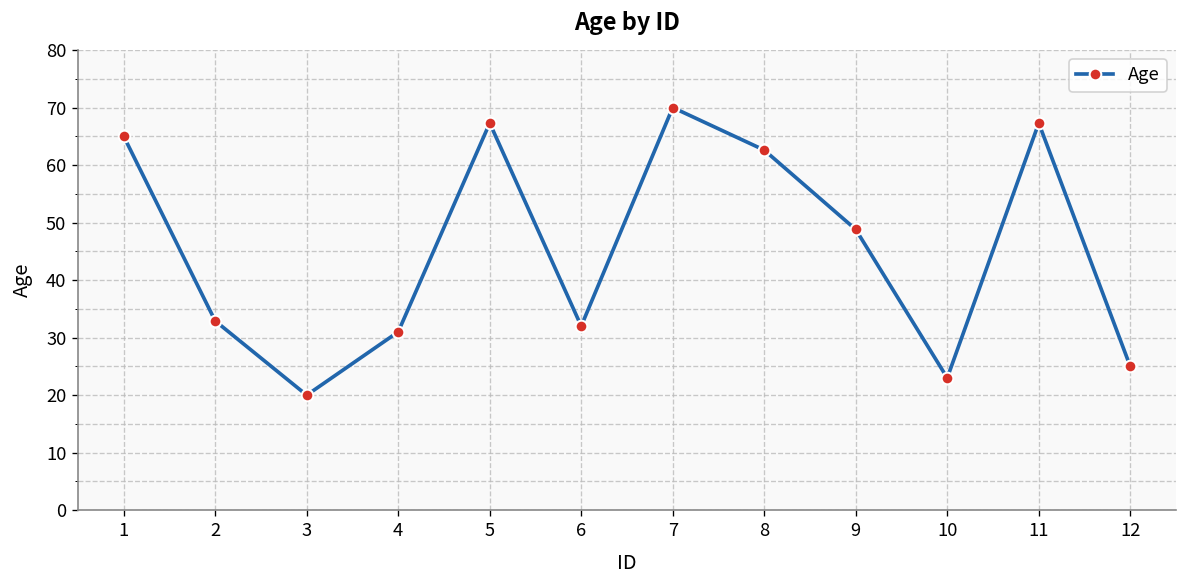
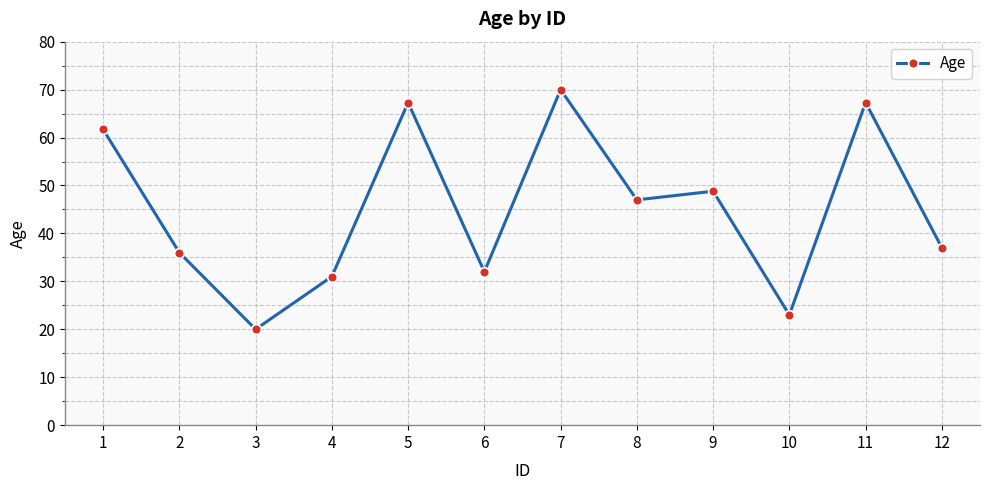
1: 65 -> 62
2: 33 -> 36
8: 63 -> 47
12: 25 -> 37
